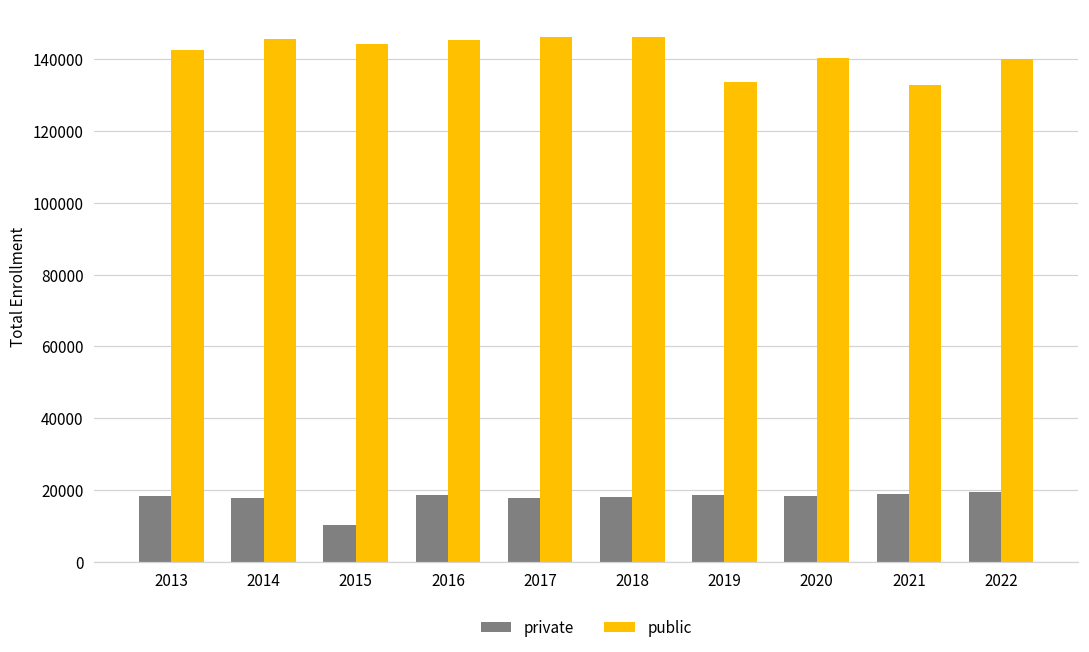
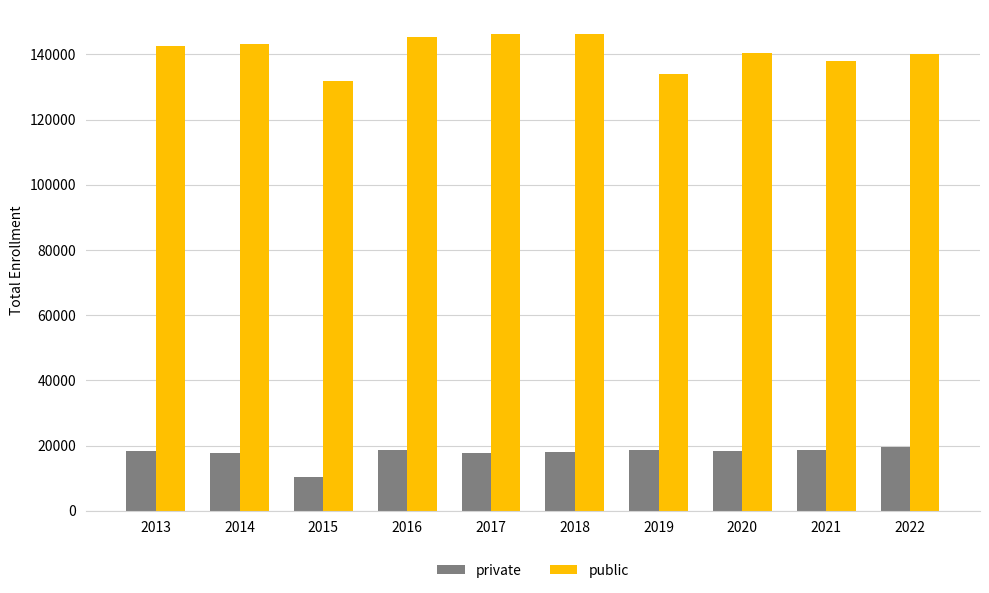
public, 2014: 146000 -> 143000
public, 2015: 144000 -> 132000
public, 2021: 133000 -> 138000
